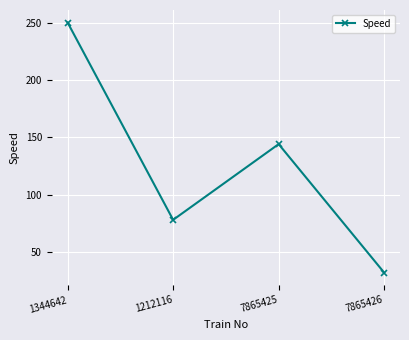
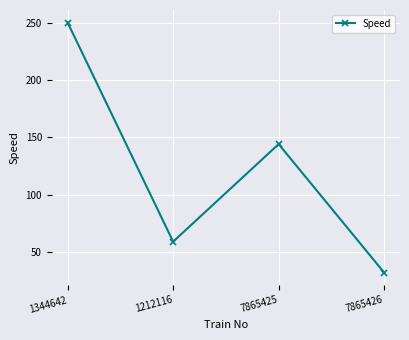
1212116: 78 -> 59
